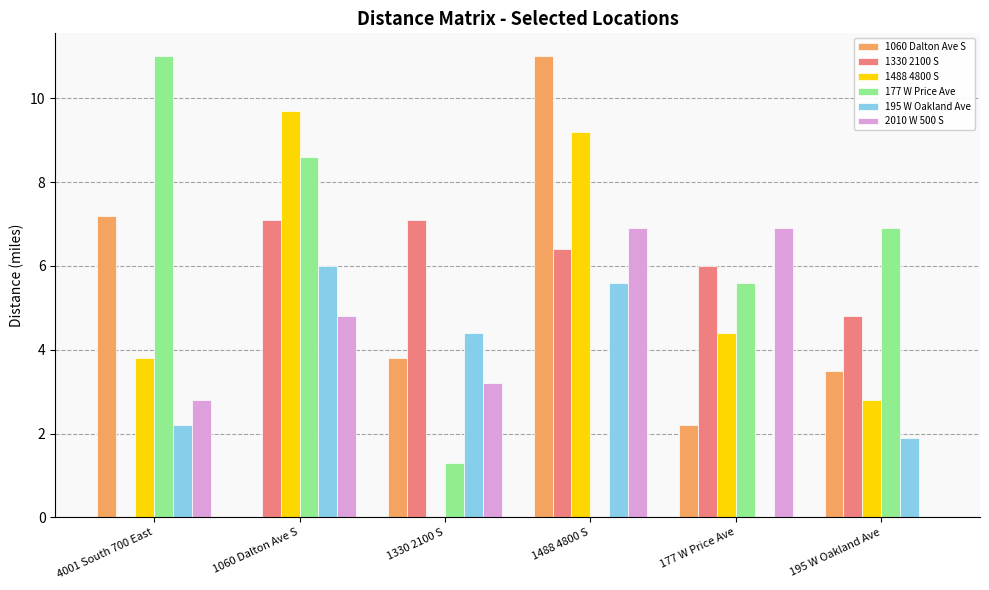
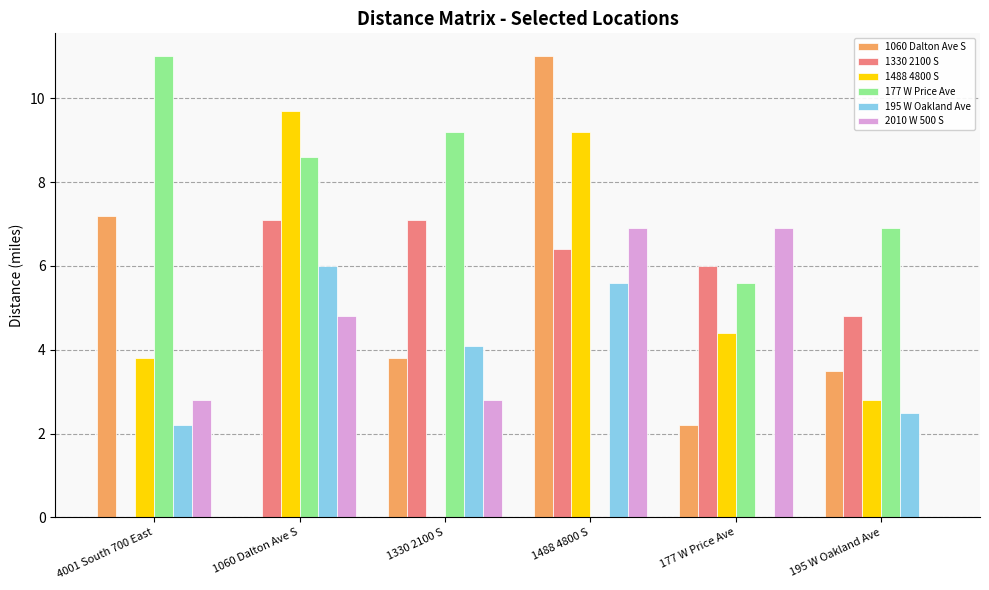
177 W Price Ave, 1330 2100 S: 1.3 -> 9.2
195 W Oakland Ave, 1330 2100 S: 4.4 -> 4.1
2010 W 500 S, 1330 2100 S: 3.2 -> 2.8
195 W Oakland Ave, 195 W Oakland Ave: 1.9 -> 2.5
